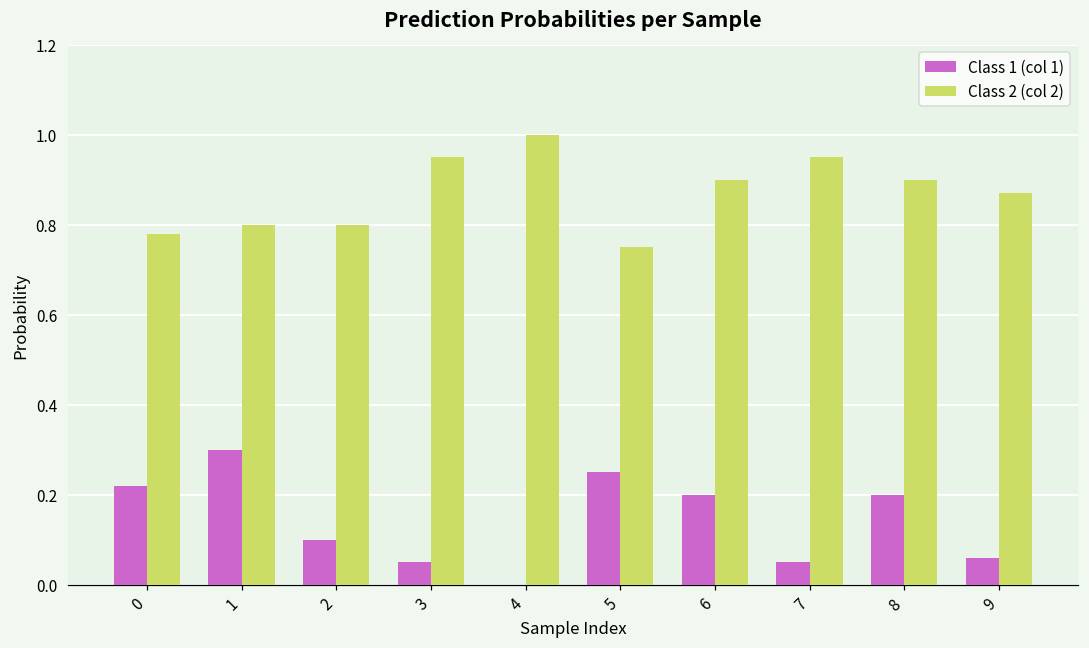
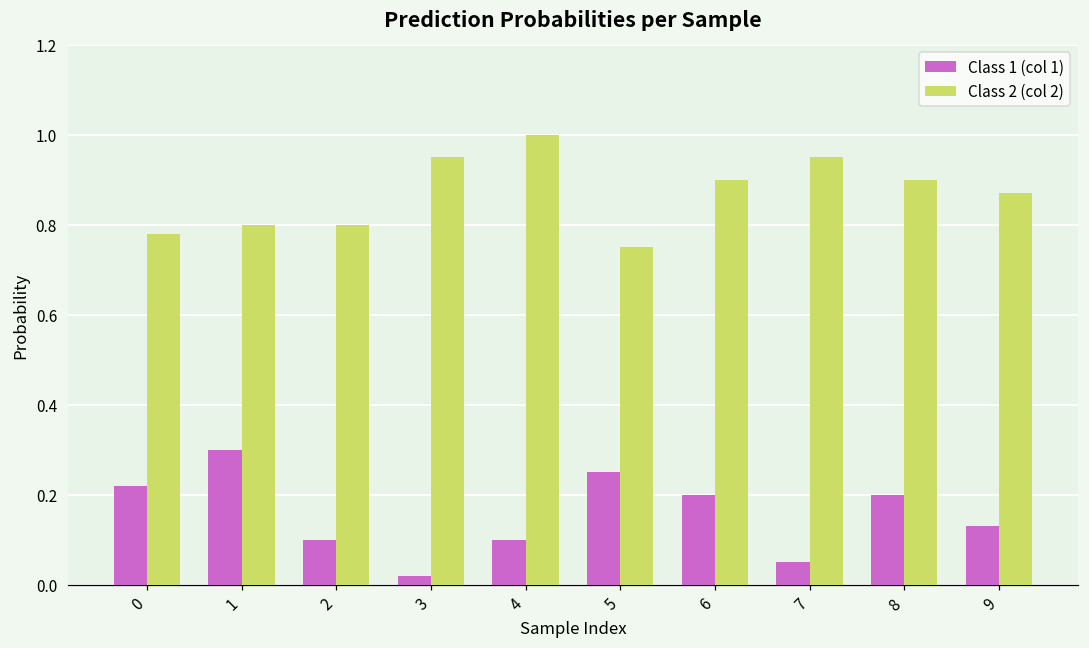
Class 1 (col 1), 3: 0.05 -> 0.02
Class 1 (col 1), 4: 0.0 -> 0.1
Class 1 (col 1), 9: 0.06 -> 0.13
